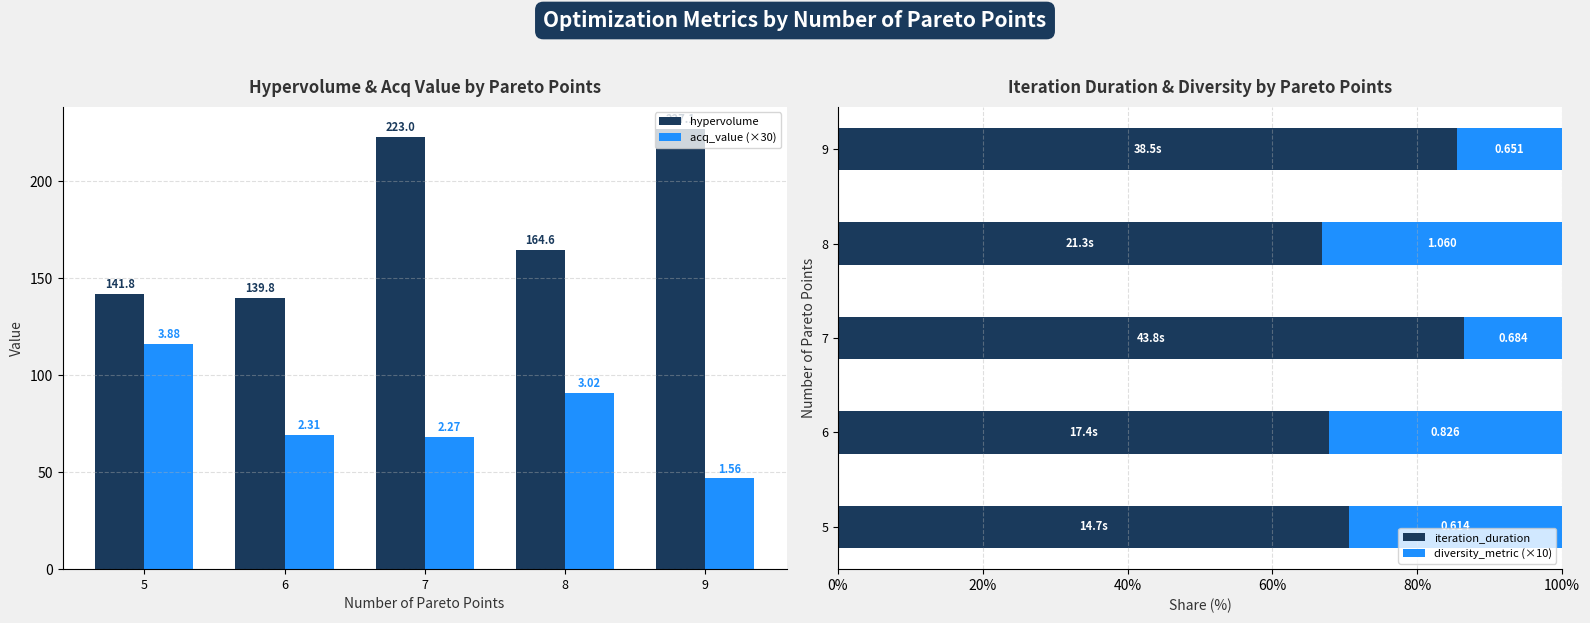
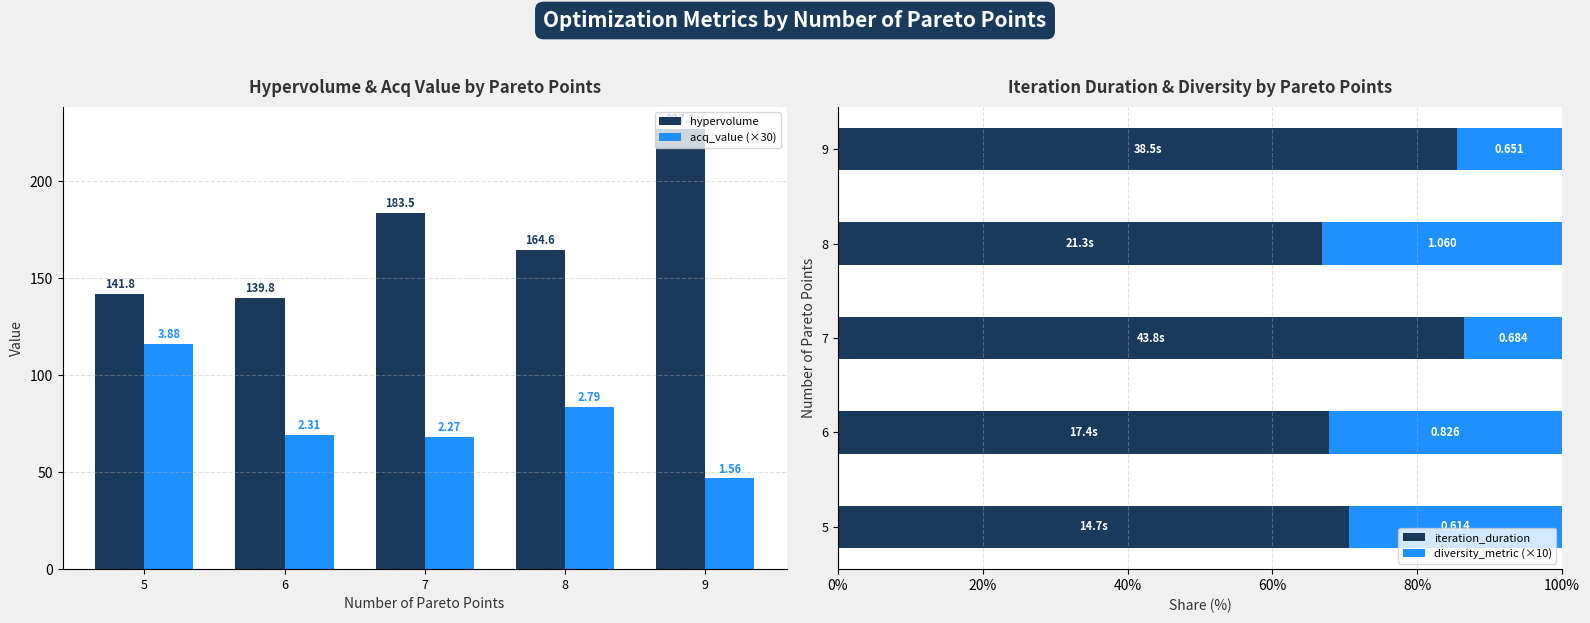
Hypervolume & Acq Value by Pareto Points, hypervolume, 7: 223.0 -> 183.5
Hypervolume & Acq Value by Pareto Points, acq_value (×30), 8: 3.02 -> 2.79
